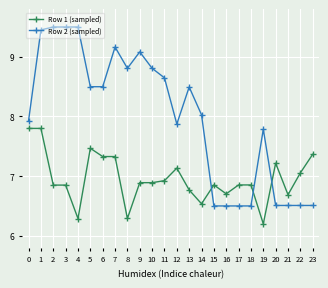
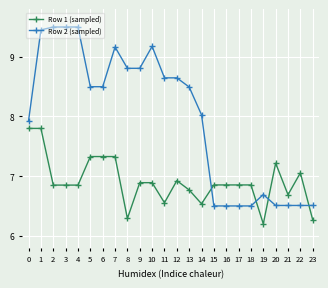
Row 1 (sampled), 4: 6.3 -> 6.8
Row 1 (sampled), 5: 7.5 -> 7.3
Row 2 (sampled), 9: 9.1 -> 8.8
Row 2 (sampled), 10: 8.8 -> 9.2
Row 1 (sampled), 11: 6.9 -> 6.6
Row 1 (sampled), 12: 7.1 -> 6.9
Row 2 (sampled), 12: 7.9 -> 8.6
Row 1 (sampled), 16: 6.7 -> 6.9
Row 2 (sampled), 19: 7.8 -> 6.7
Row 1 (sampled), 23: 7.4 -> 6.3
